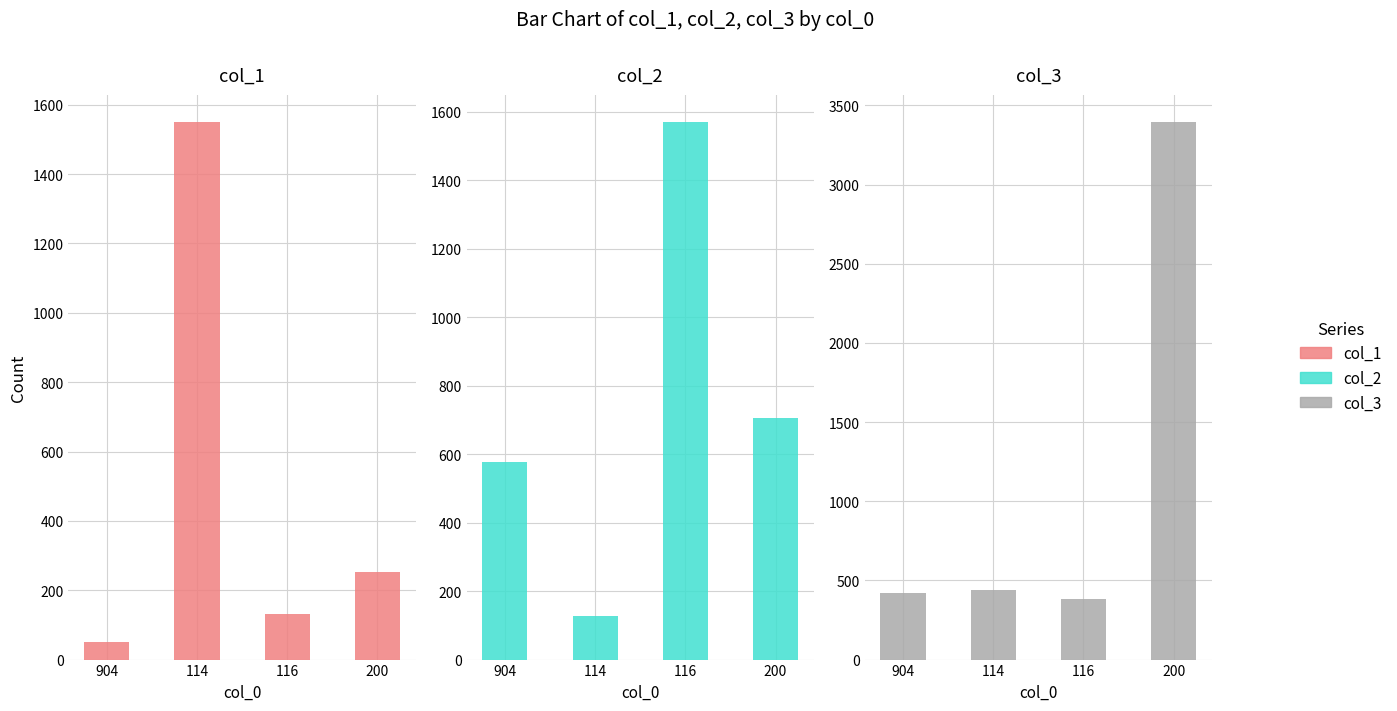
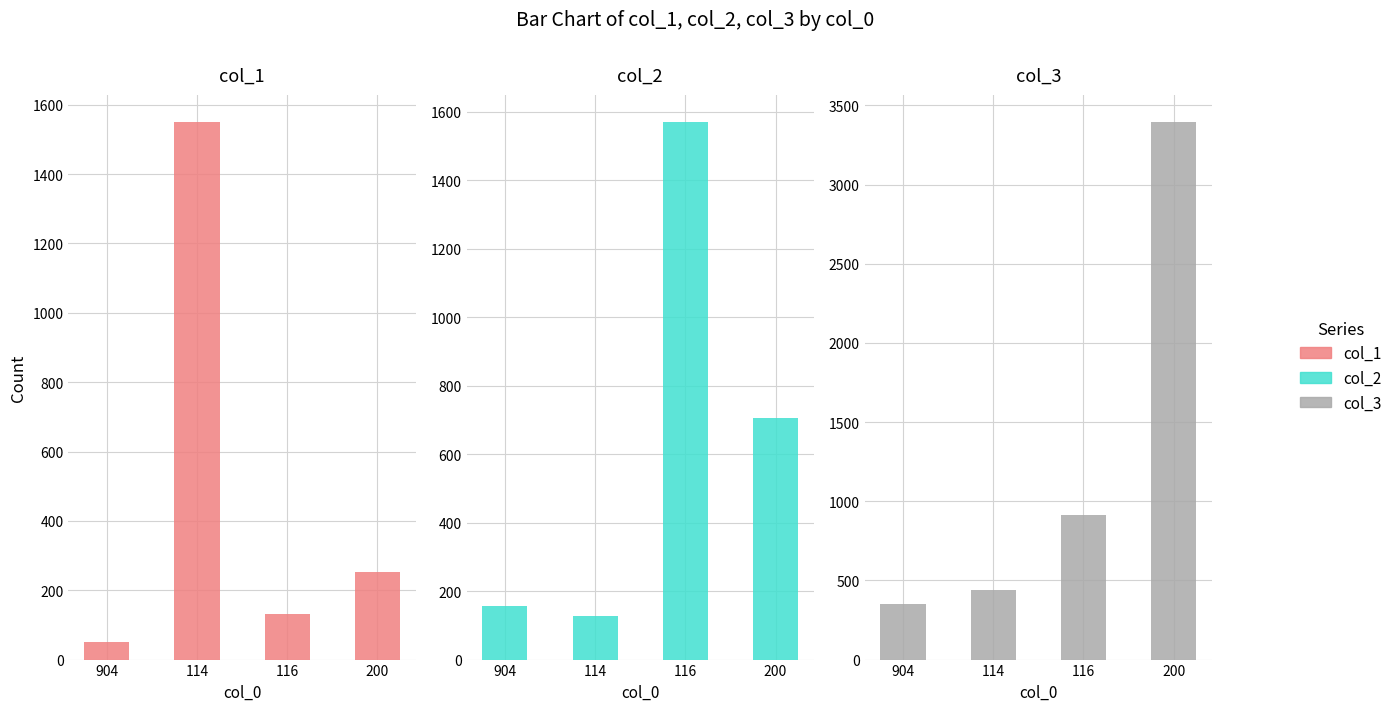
col_2, 904: 580 -> 160
col_3, 904: 420 -> 350
col_3, 116: 380 -> 920
